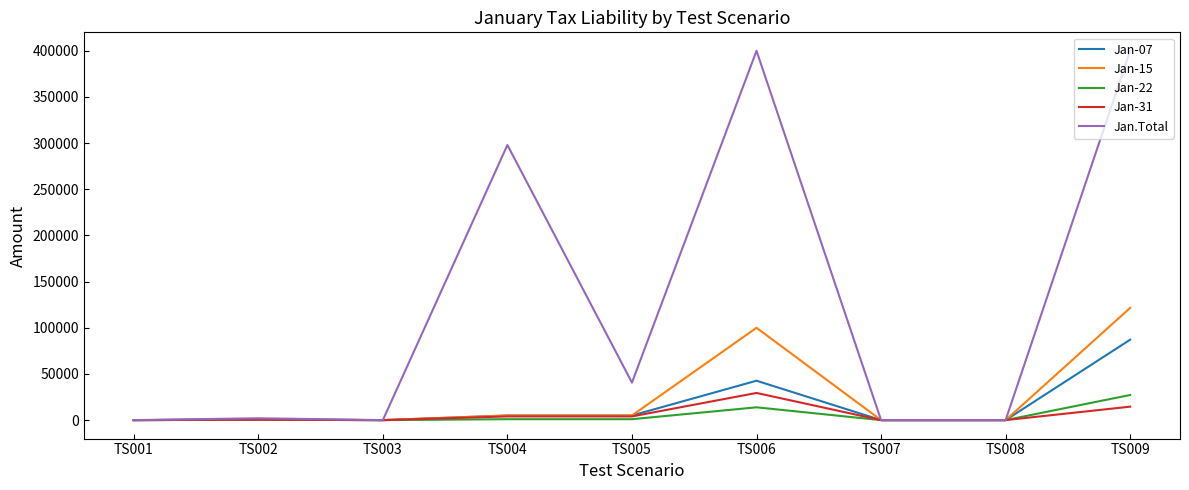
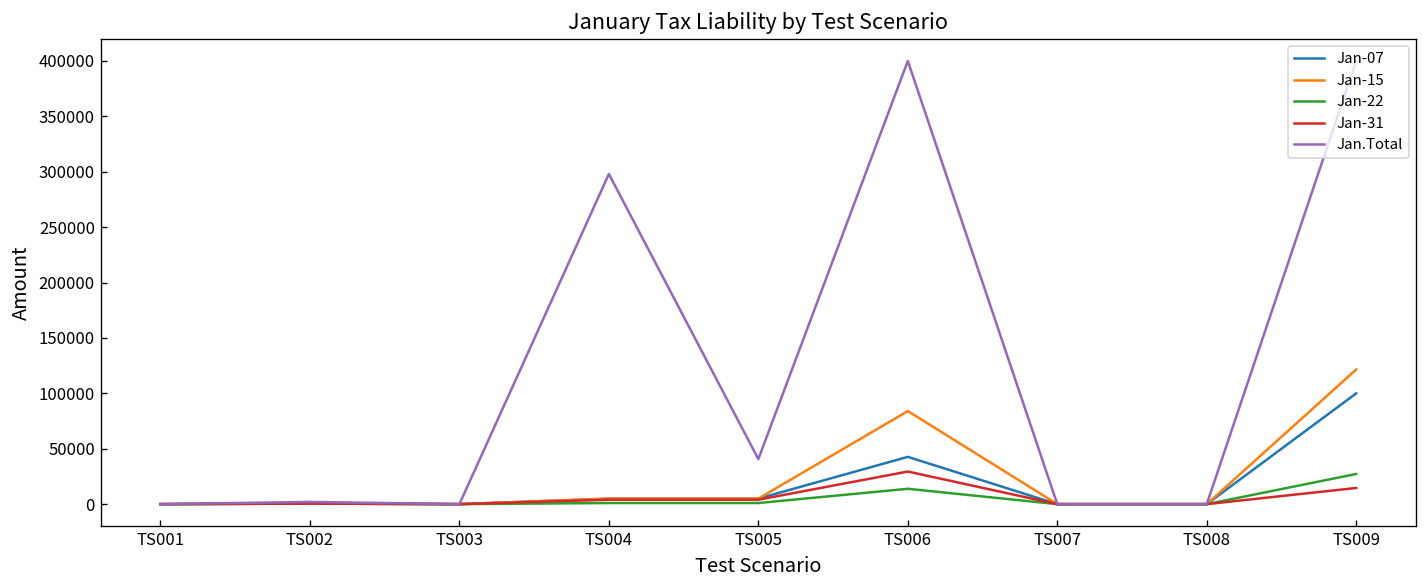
Jan-15, TS006: 100000 -> 80000
Jan-07, TS009: 90000 -> 100000
